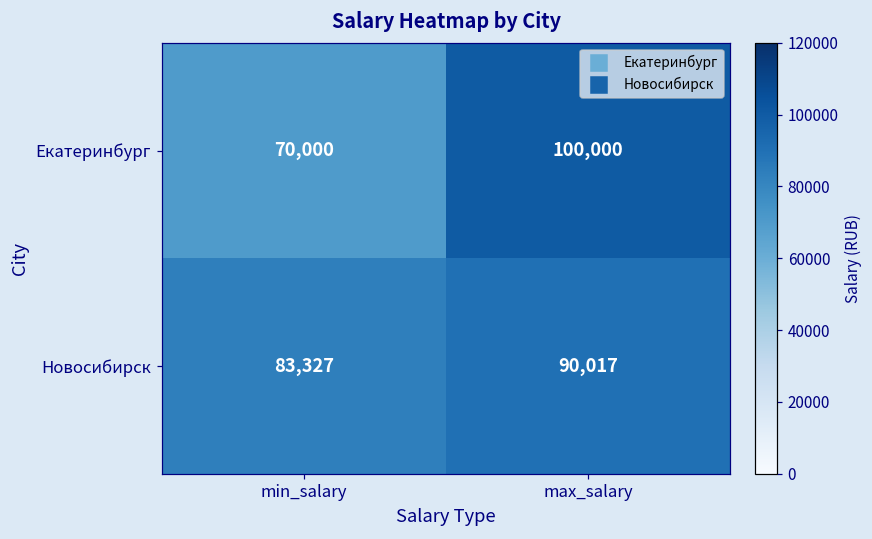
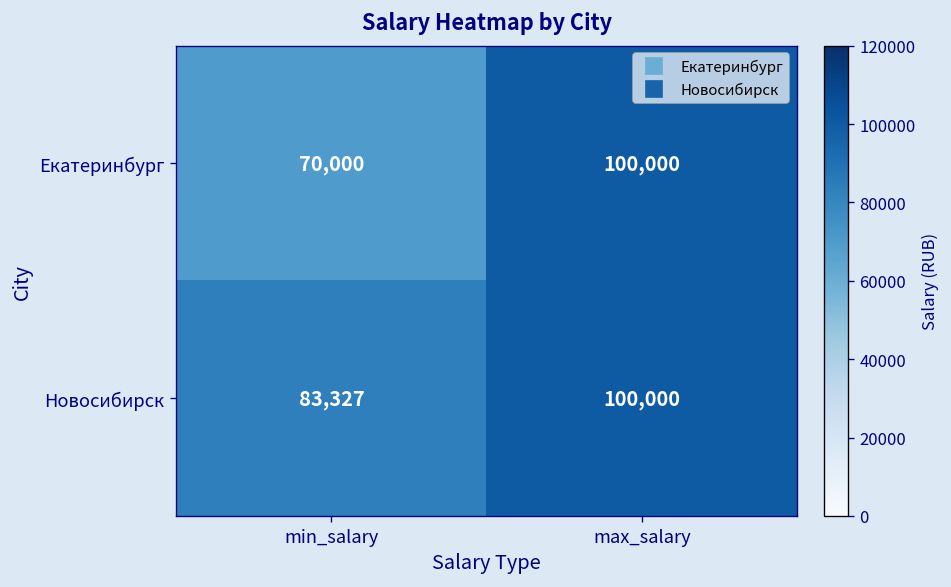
Новосибирск, max_salary: 90,017 -> 100,000
